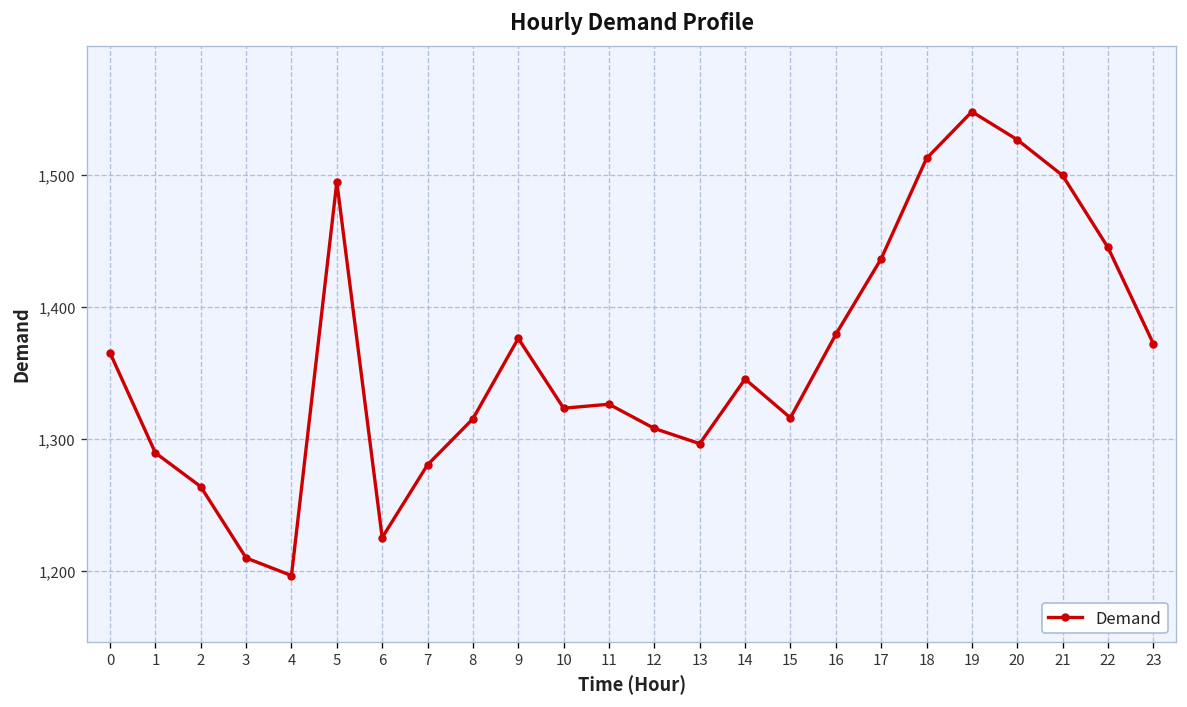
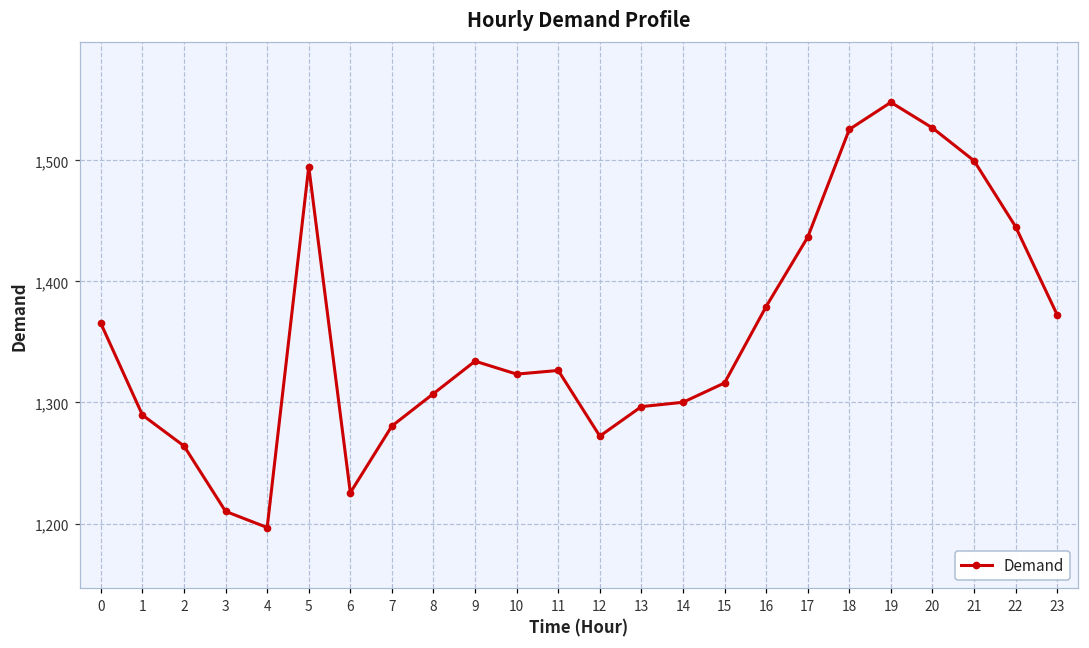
8: 1,315 -> 1,307
9: 1,376 -> 1,334
12: 1,308 -> 1,272
14: 1,346 -> 1,300
18: 1,513 -> 1,526
